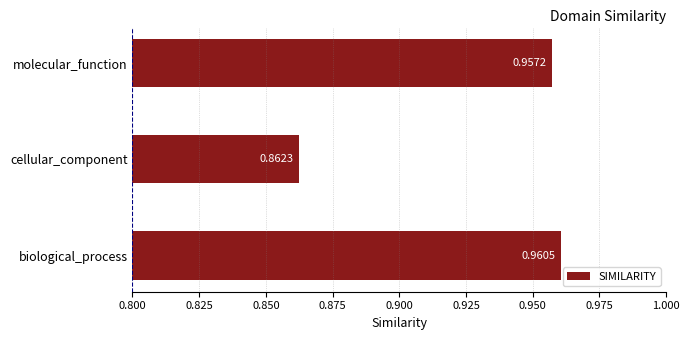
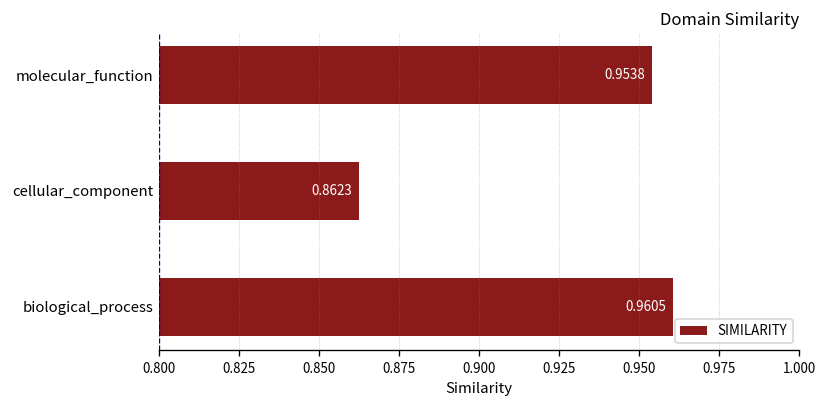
molecular_function: 0.9572 -> 0.9538
